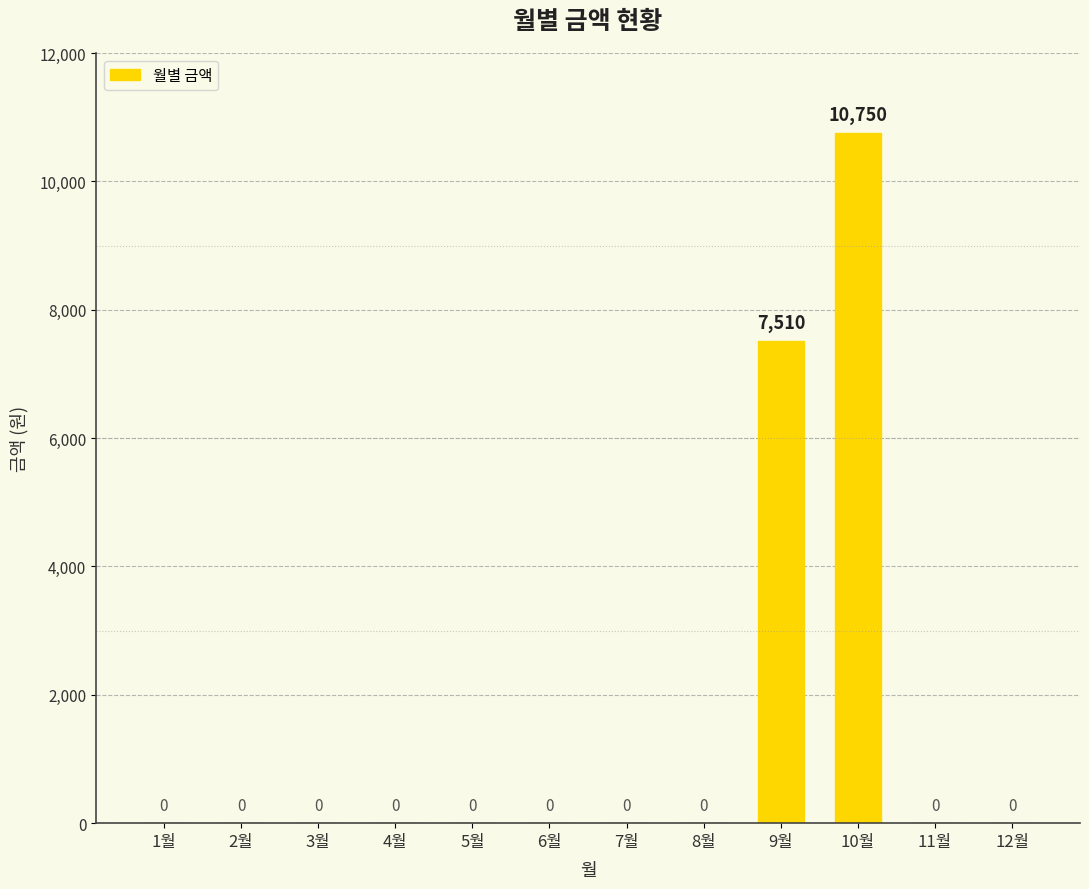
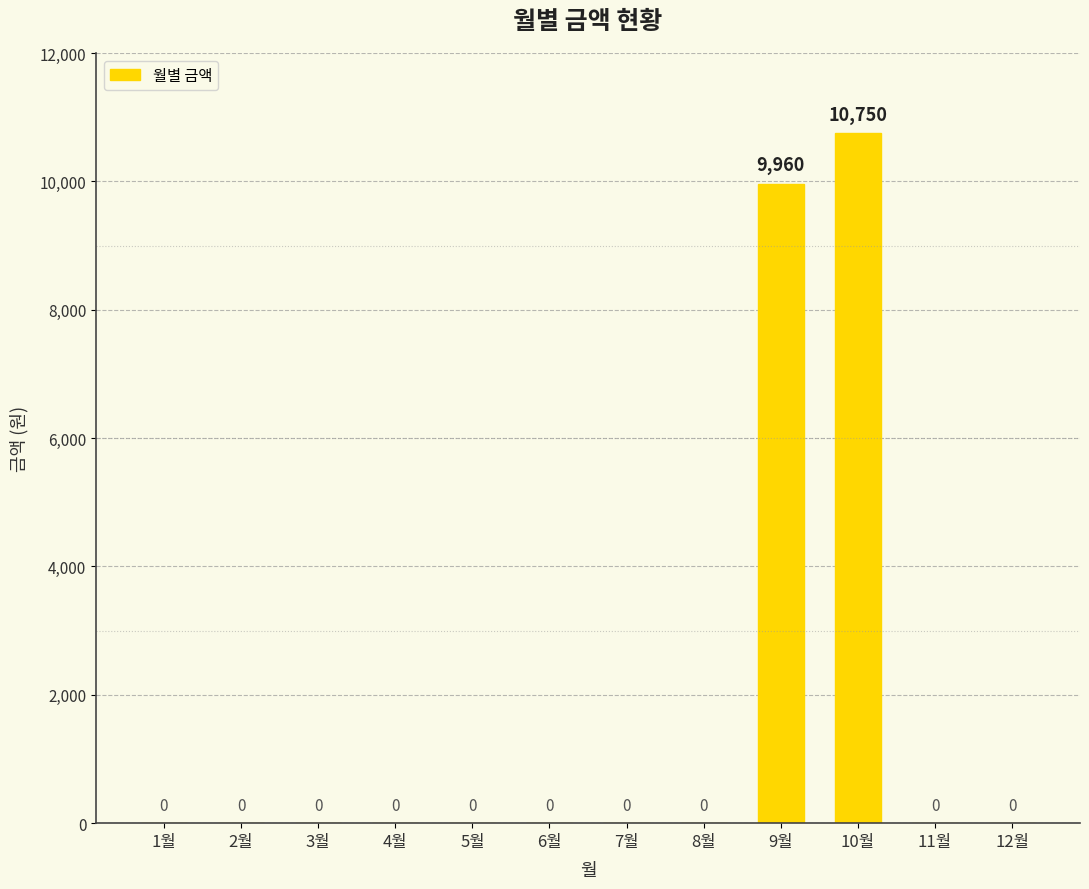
9월: 7,510 -> 9,960
